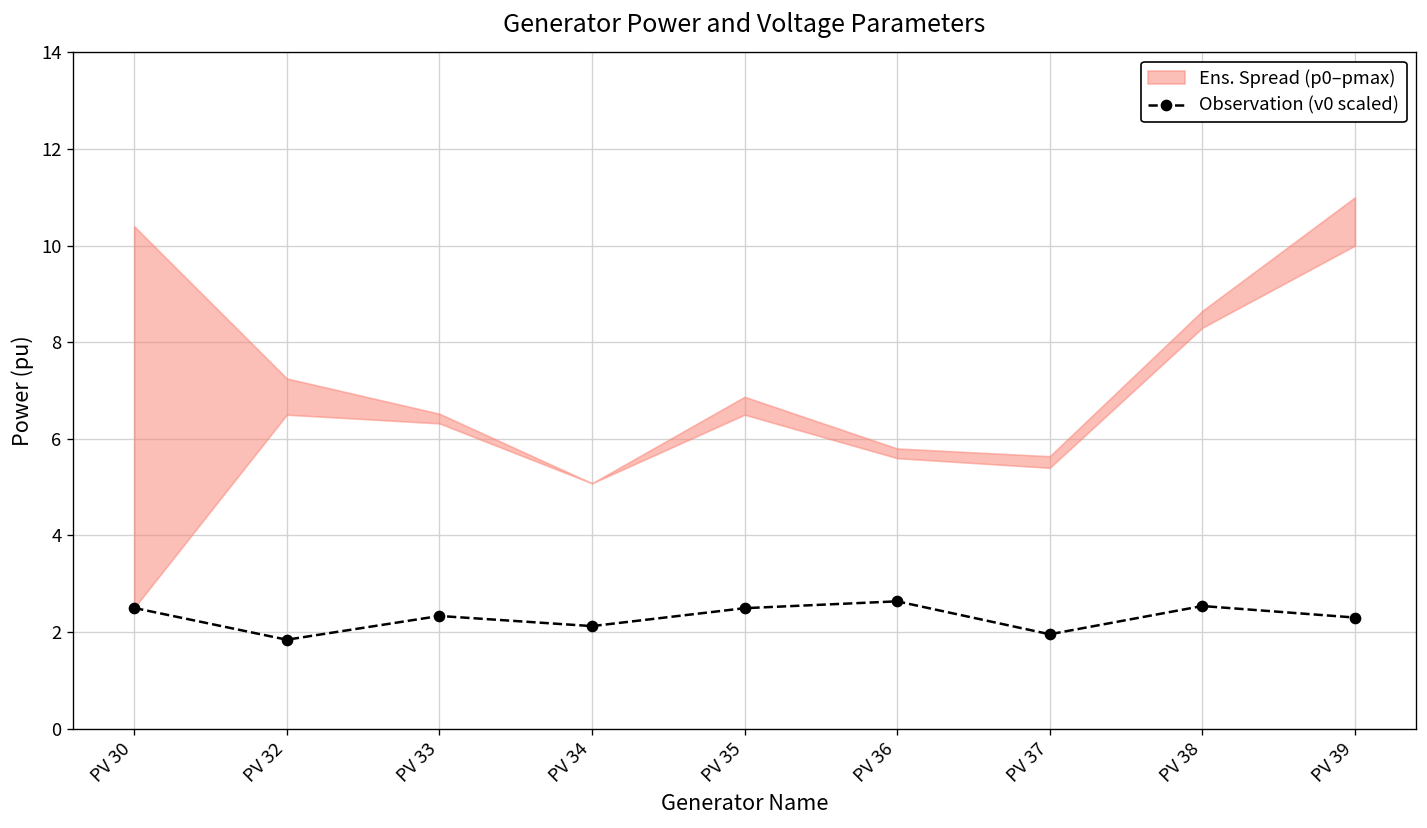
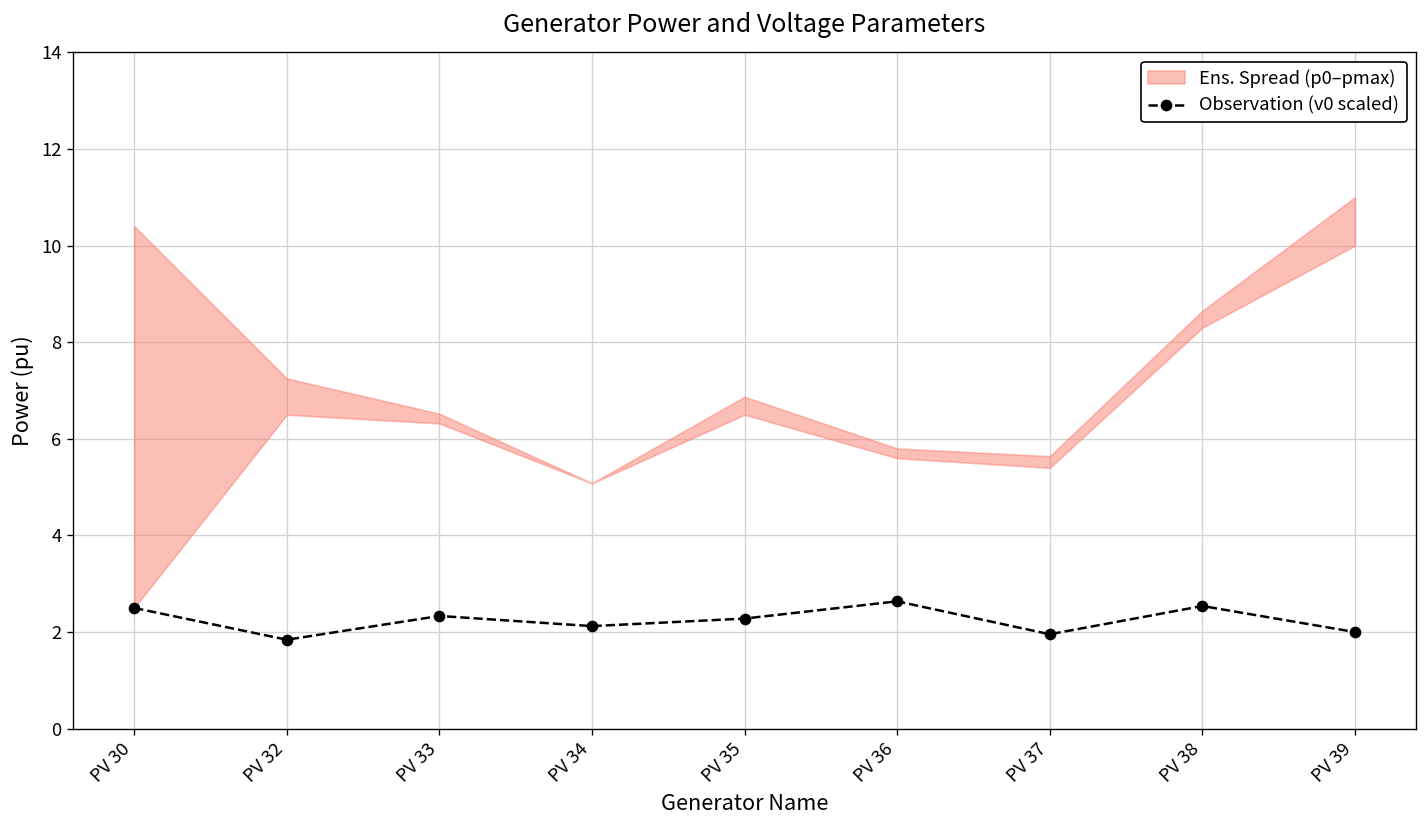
Observation (v0 scaled), PV 35: 2.5 -> 2.3
Observation (v0 scaled), PV 39: 2.3 -> 2.0
